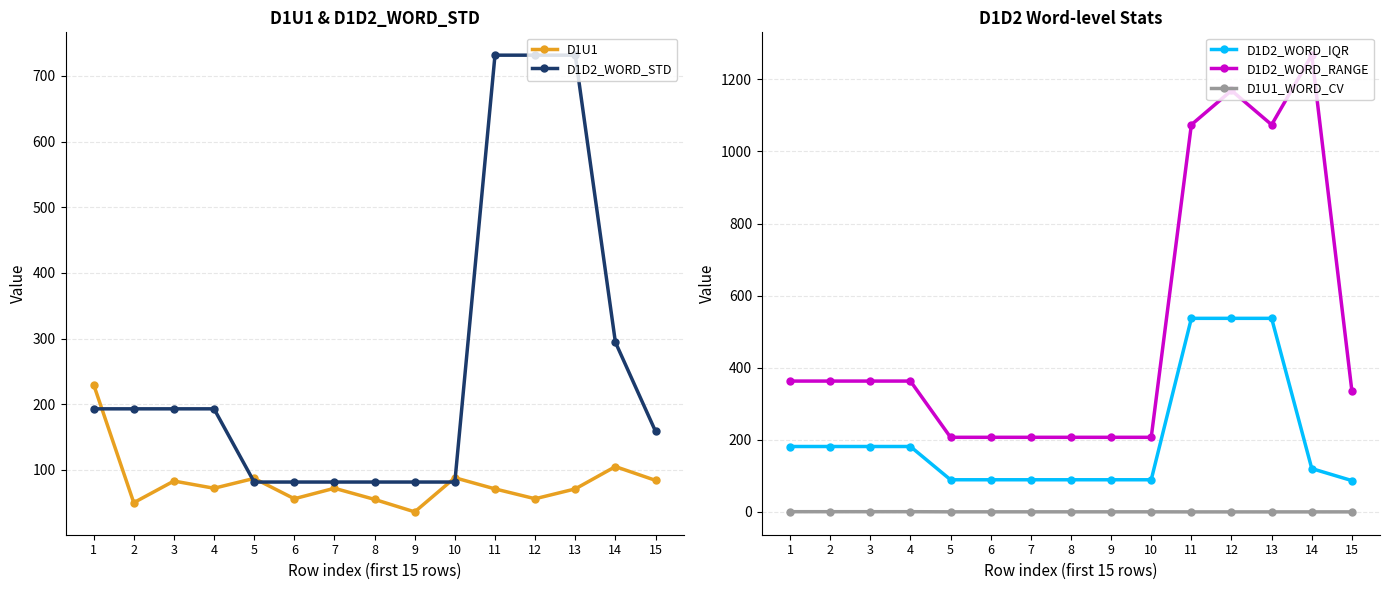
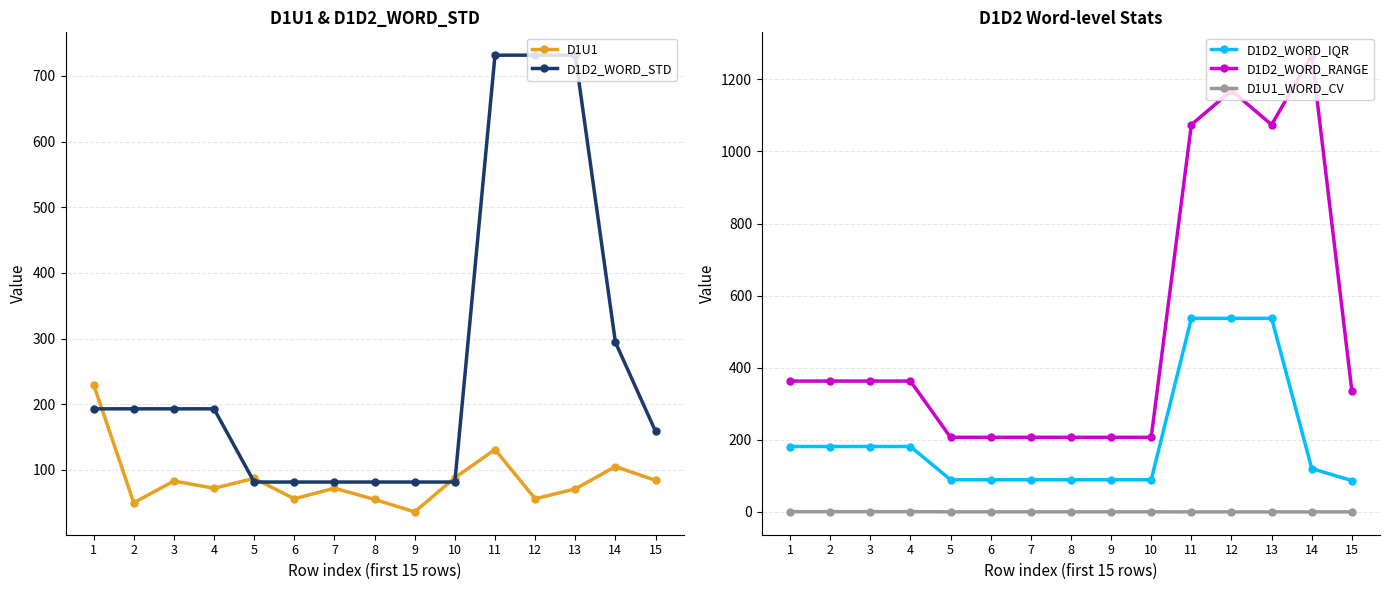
D1U1 & D1D2_WORD_STD, D1U1, 11: 70 -> 130
